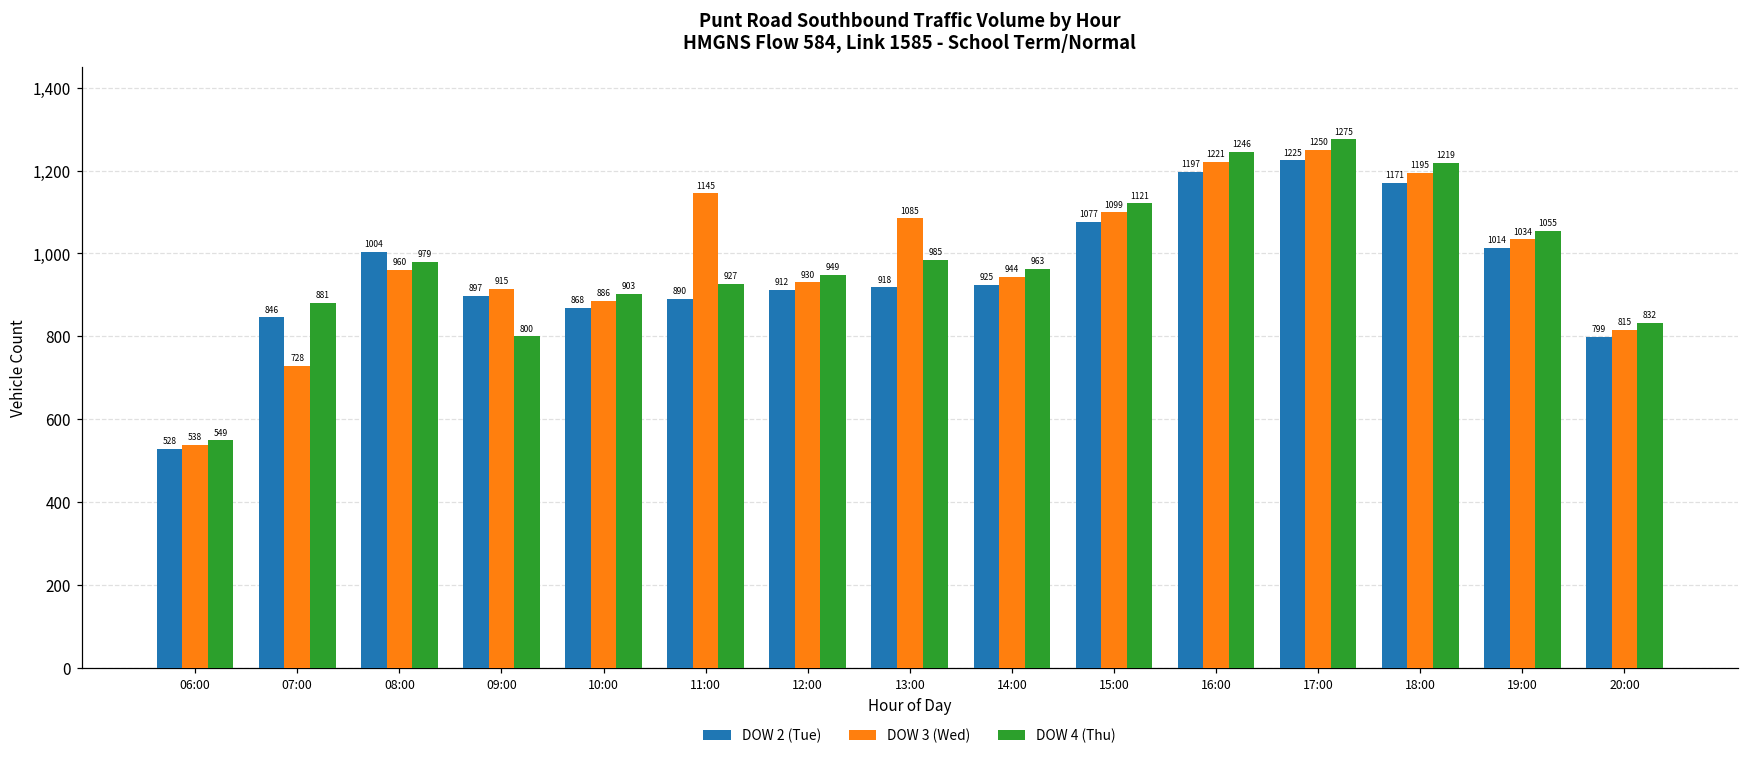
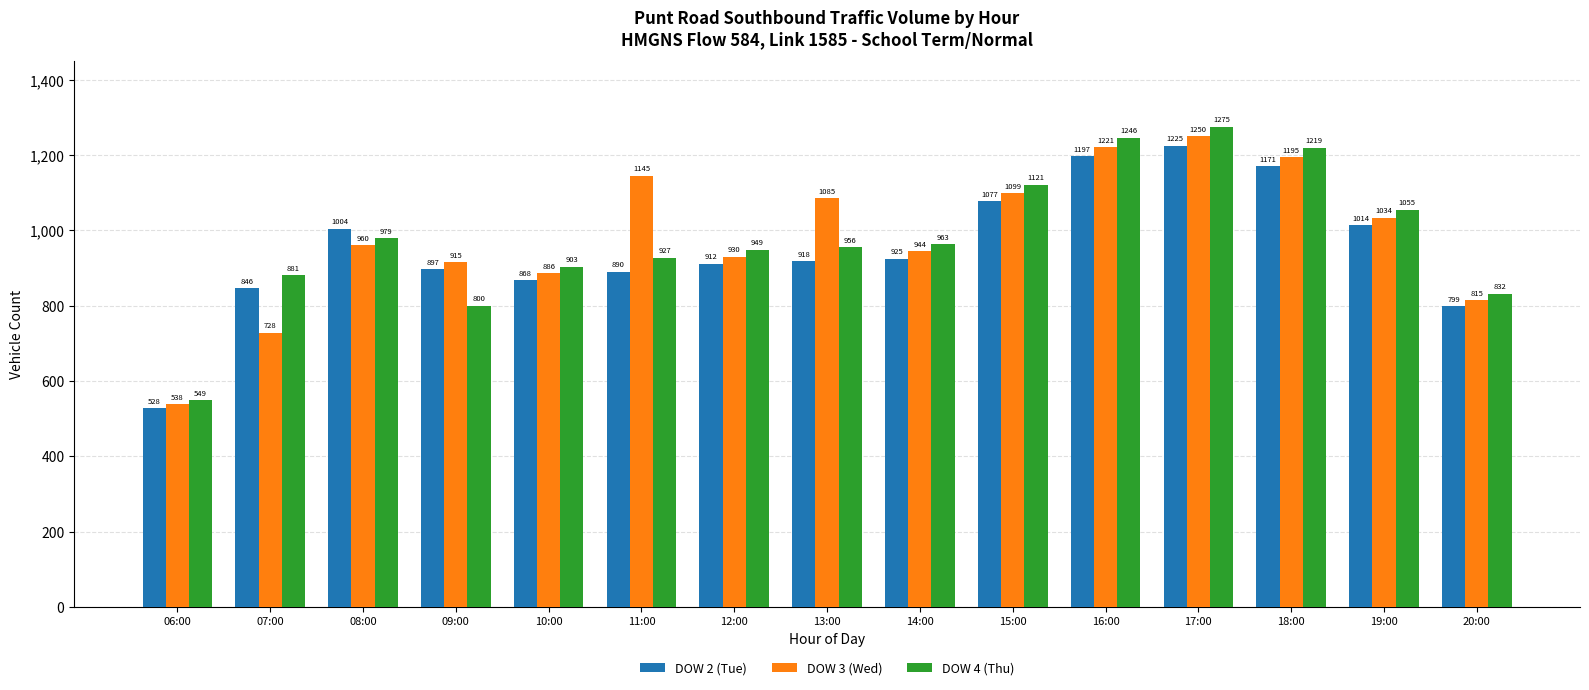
DOW 4 (Thu), 13:00: 985 -> 956
